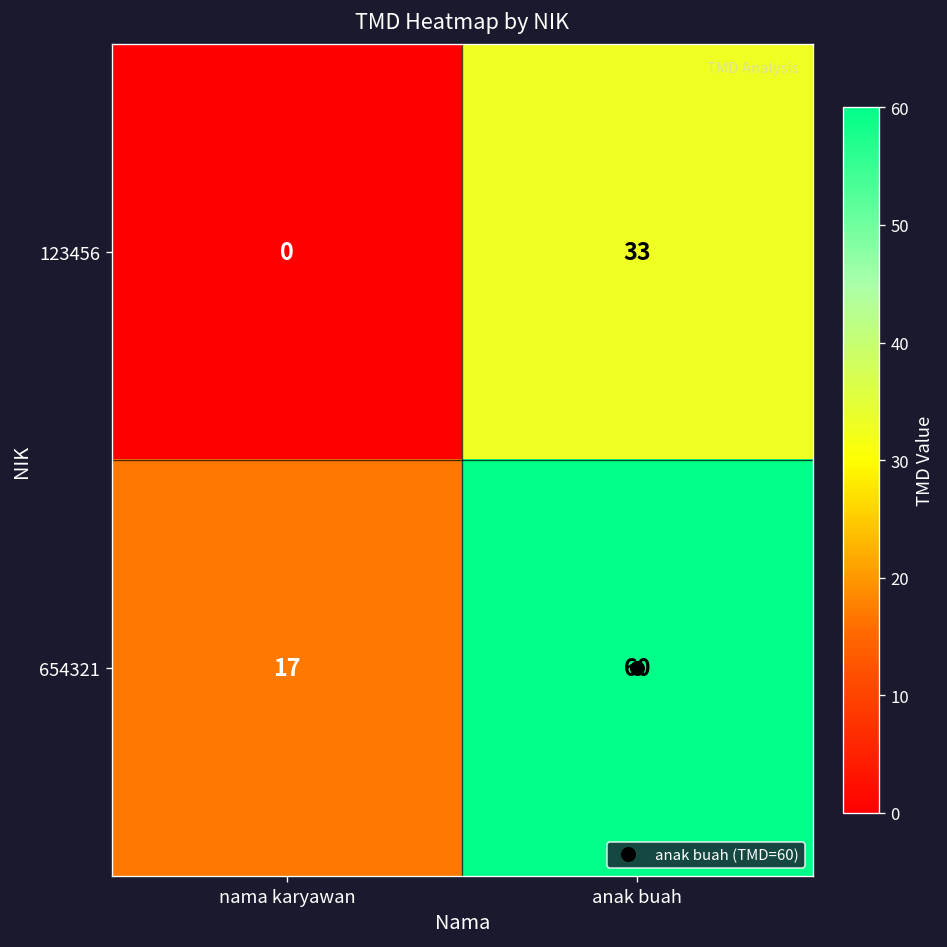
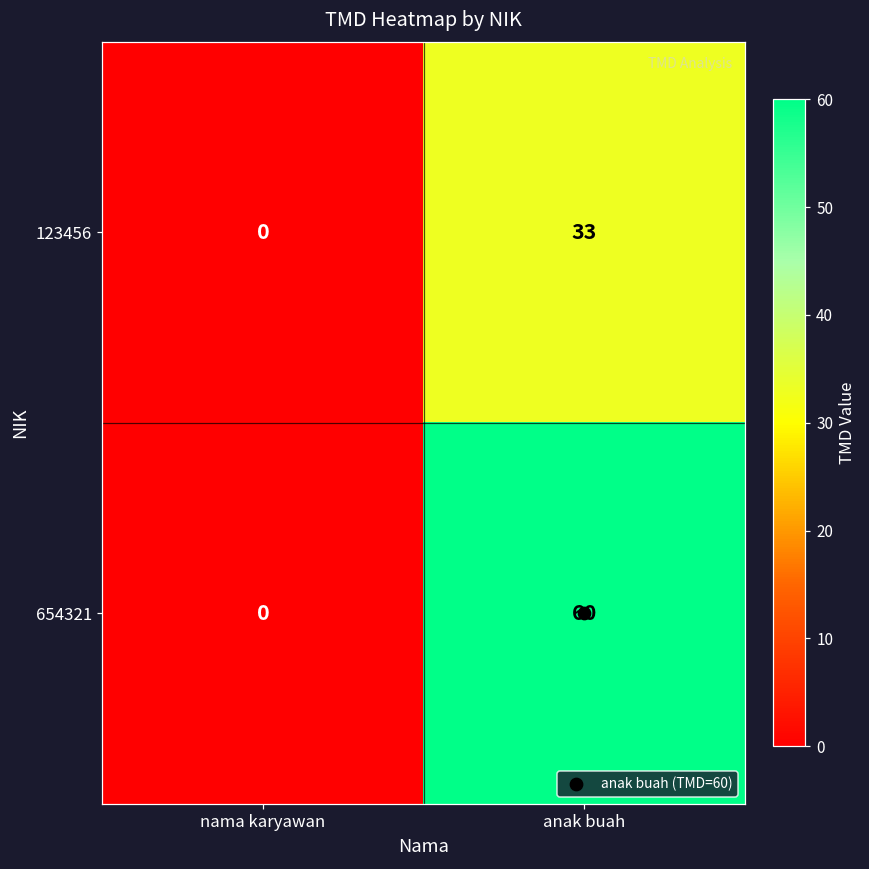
654321, nama karyawan: 17 -> 0
